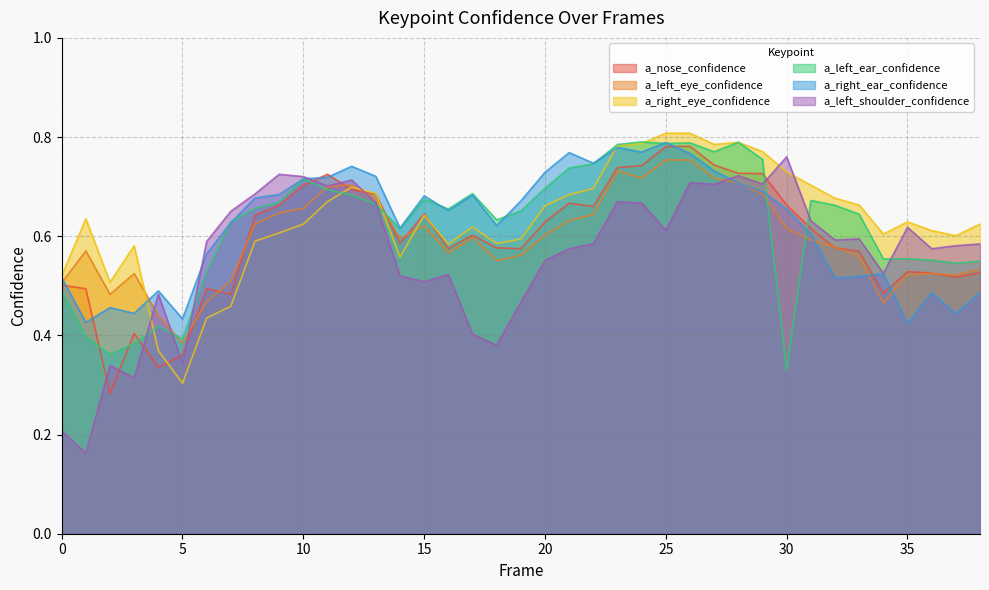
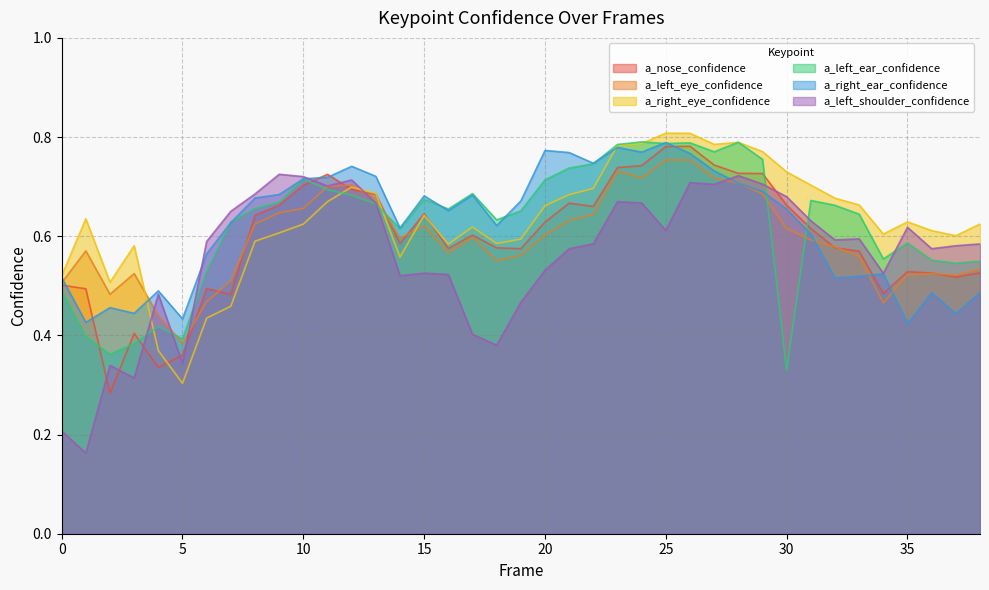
a_left_shoulder_confidence, 15: 0.51 -> 0.53
a_left_ear_confidence, 20: 0.70 -> 0.71
a_right_ear_confidence, 20: 0.73 -> 0.77
a_left_shoulder_confidence, 20: 0.55 -> 0.53
a_left_shoulder_confidence, 30: 0.76 -> 0.68
a_left_ear_confidence, 35: 0.55 -> 0.59
